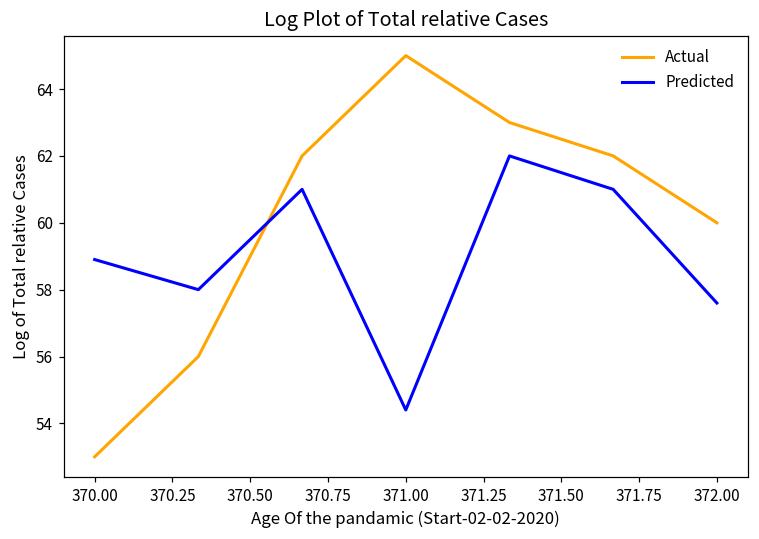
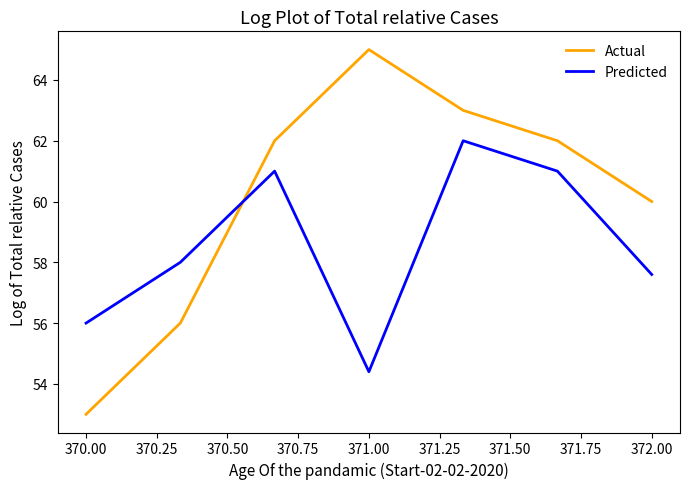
Predicted, 370.00: 58.9 -> 56.0
